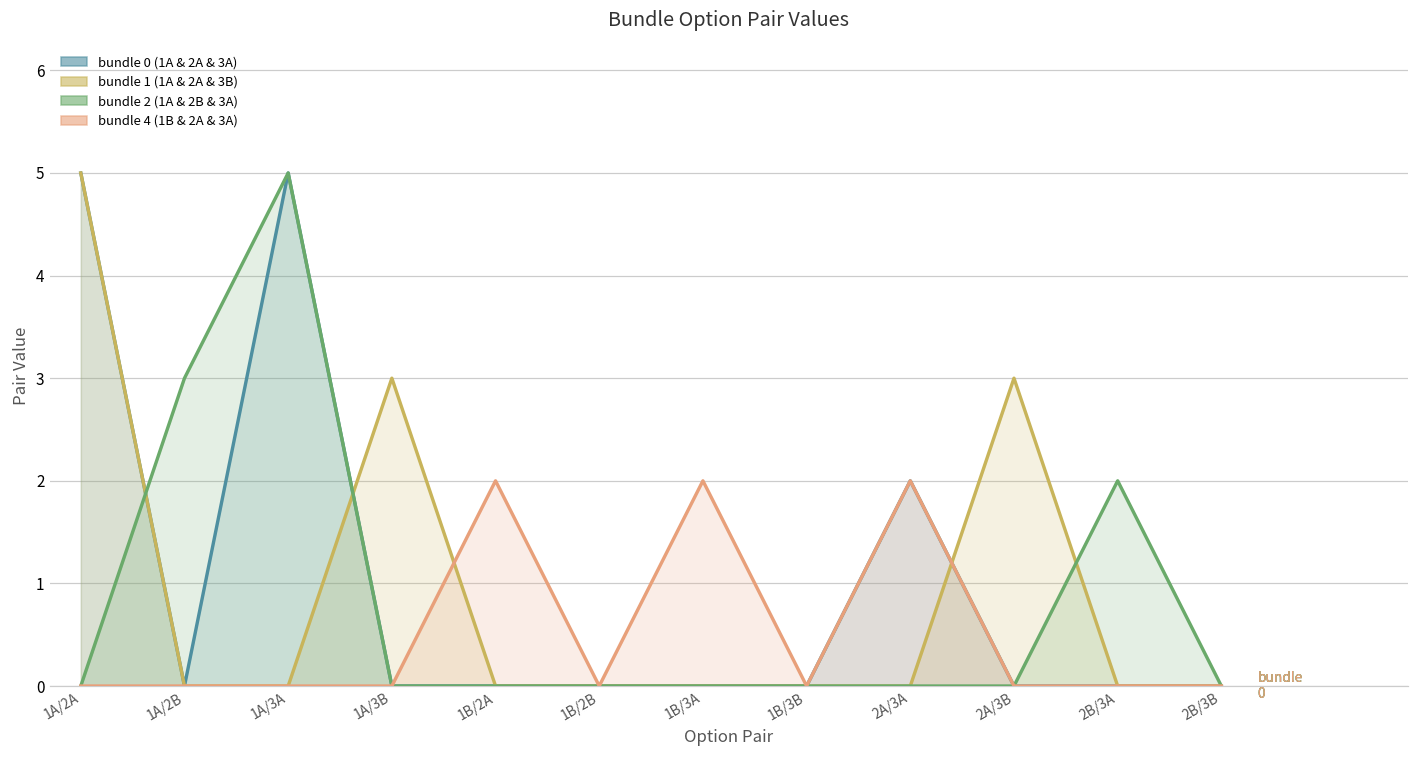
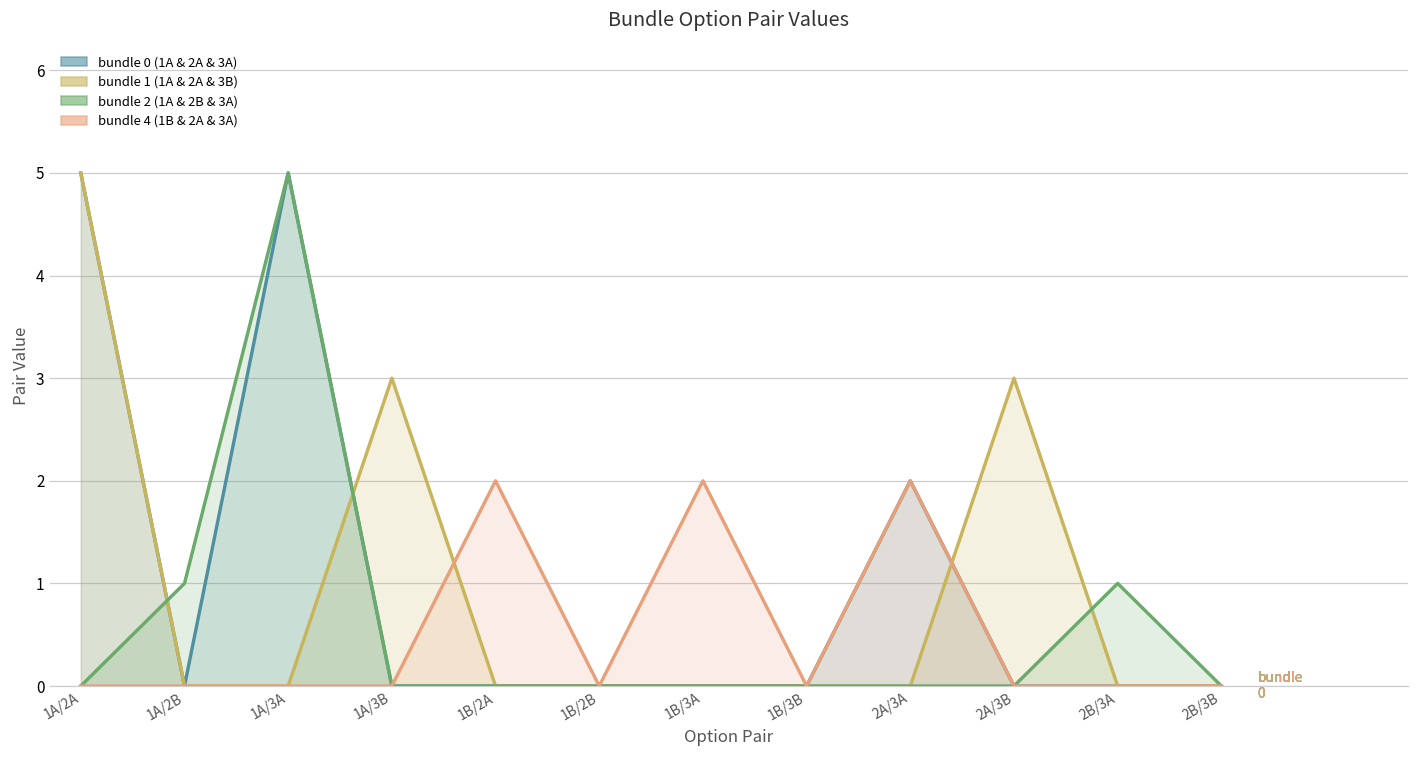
bundle 2 (1A & 2B & 3A), 1A/2B: 3 -> 1
bundle 2 (1A & 2B & 3A), 2B/3A: 2 -> 1
